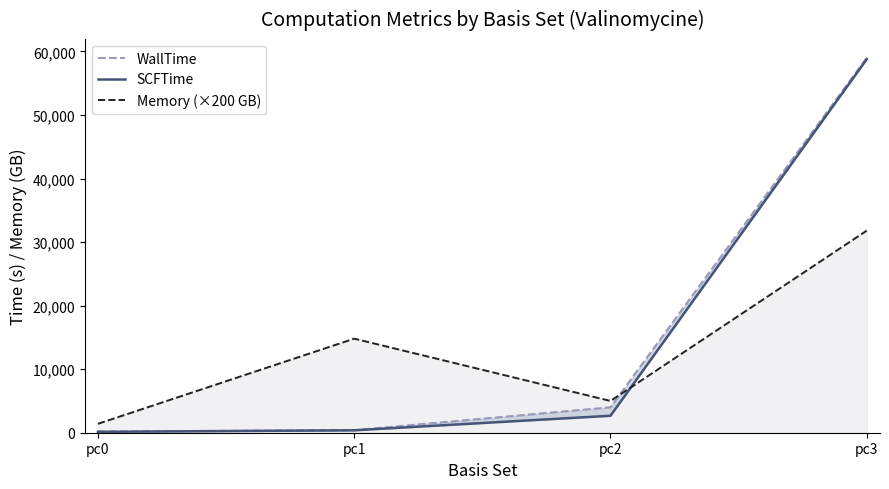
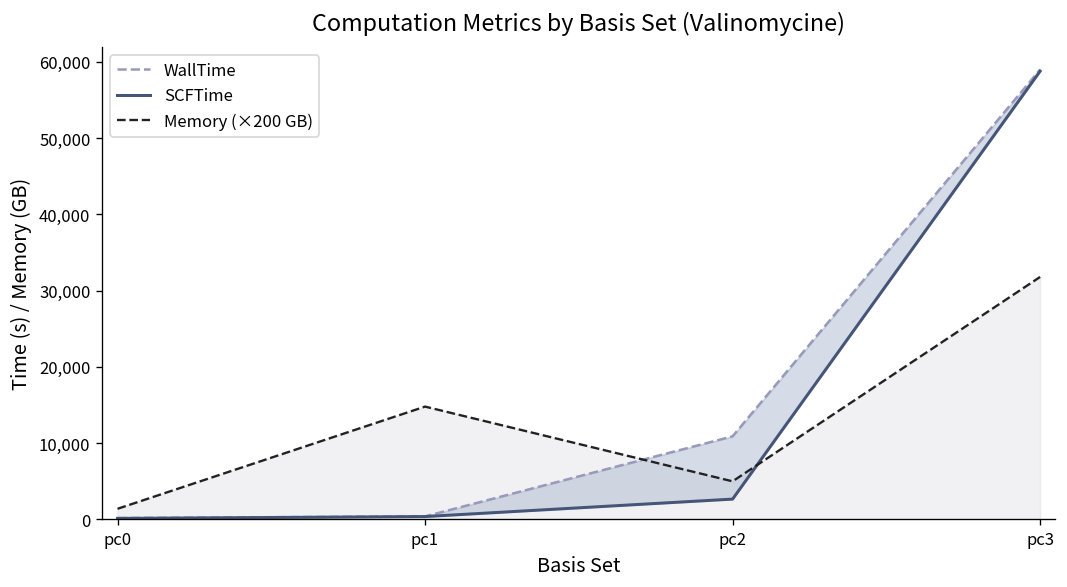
WallTime, pc2: 4,000 -> 11,000
